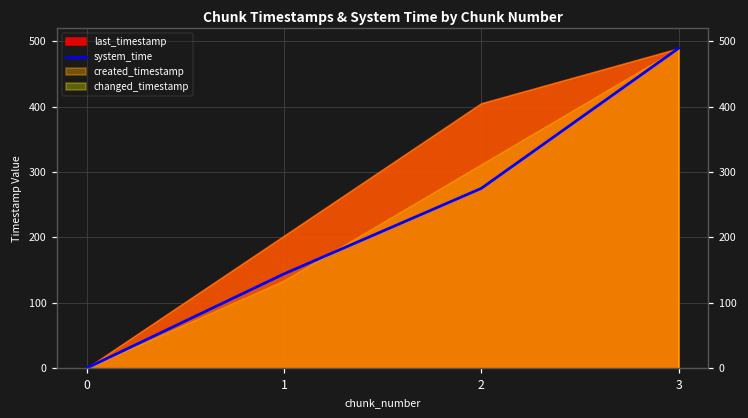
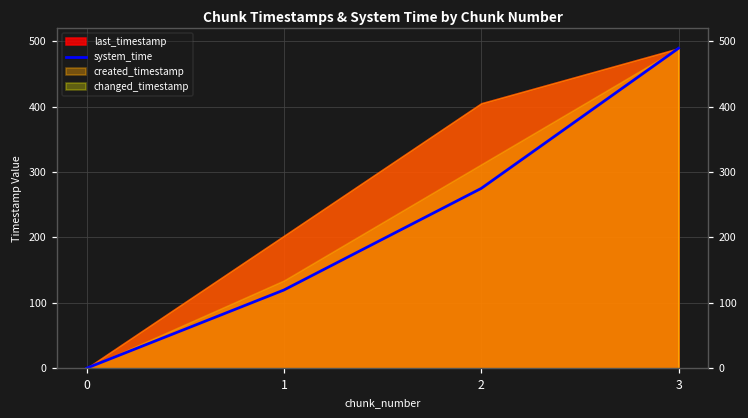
system_time, 1: 140 -> 120
